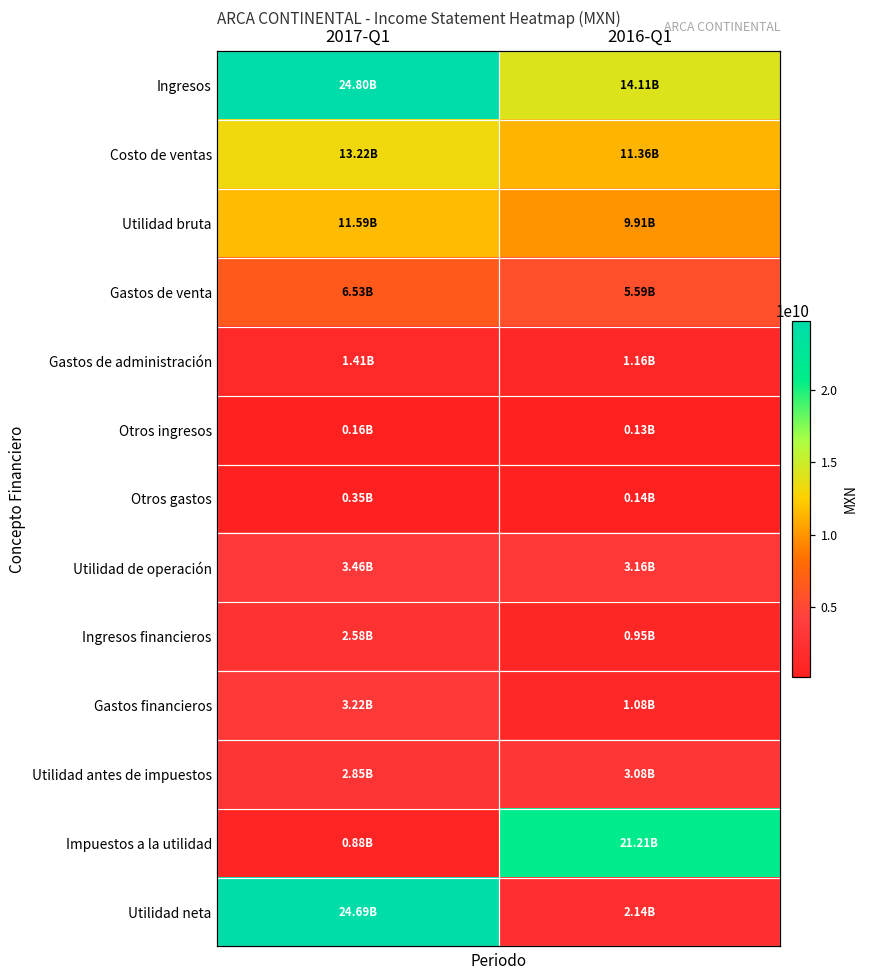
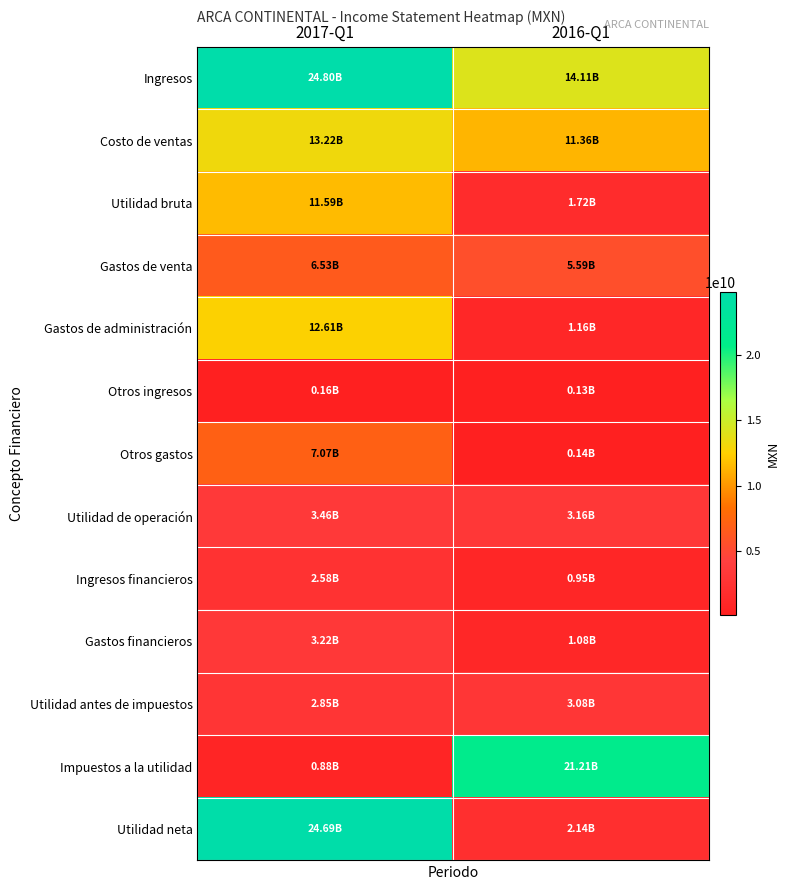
Utilidad bruta, 2016-Q1: 9.91B -> 1.72B
Gastos de administración, 2017-Q1: 1.41B -> 12.61B
Otros gastos, 2017-Q1: 0.35B -> 7.07B
